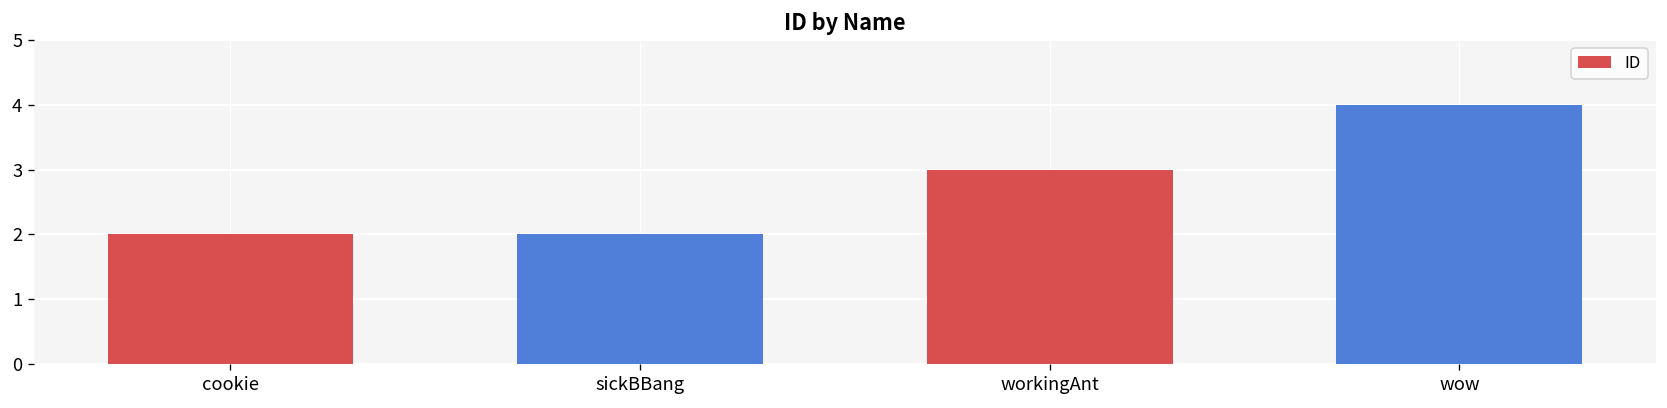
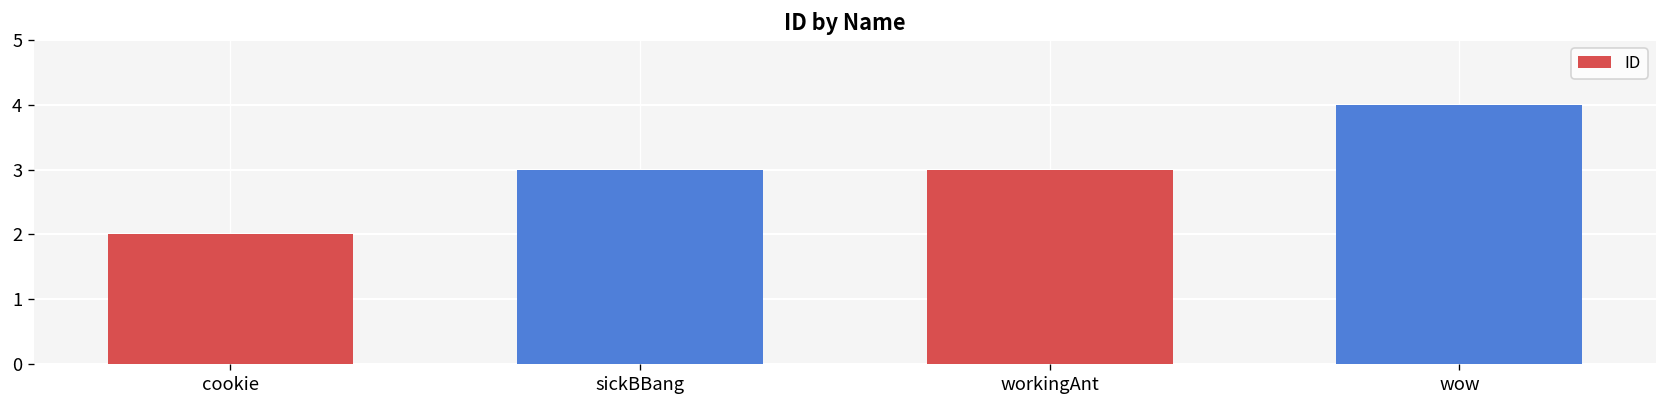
sickBBang: 2 -> 3
